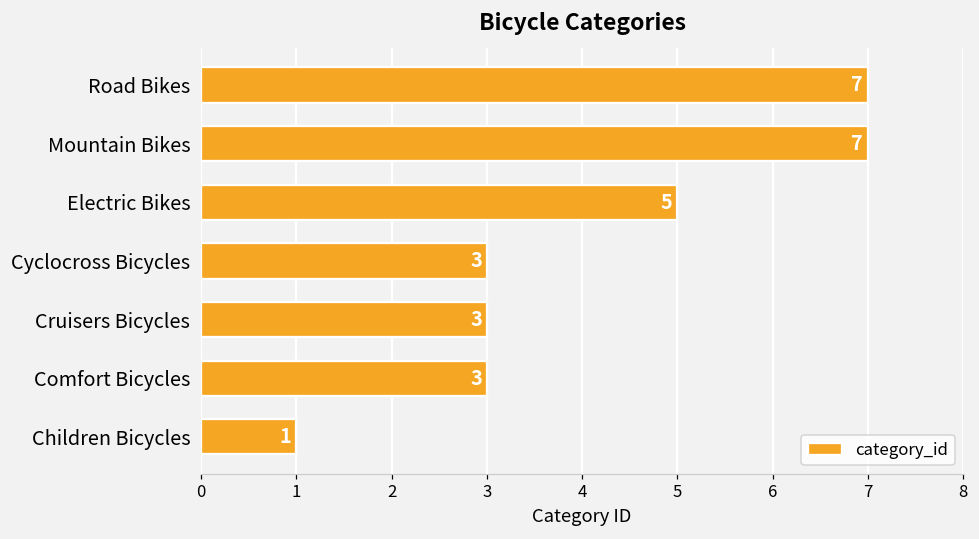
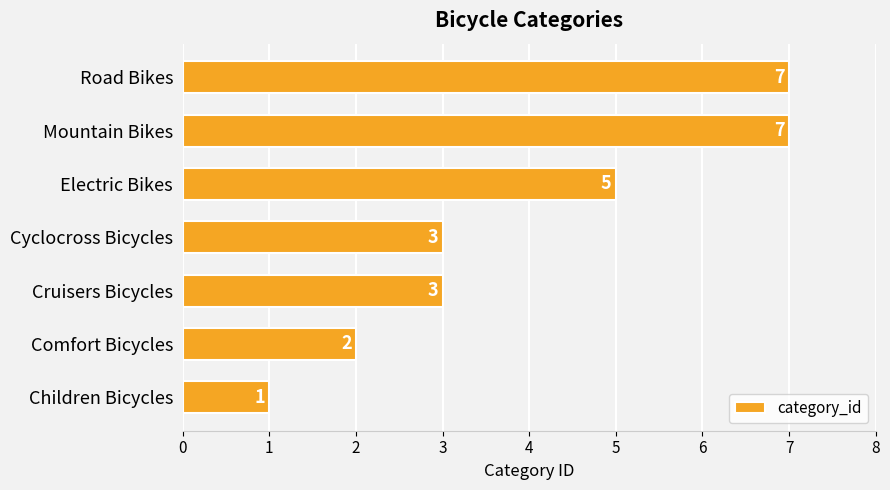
Comfort Bicycles: 3 -> 2
